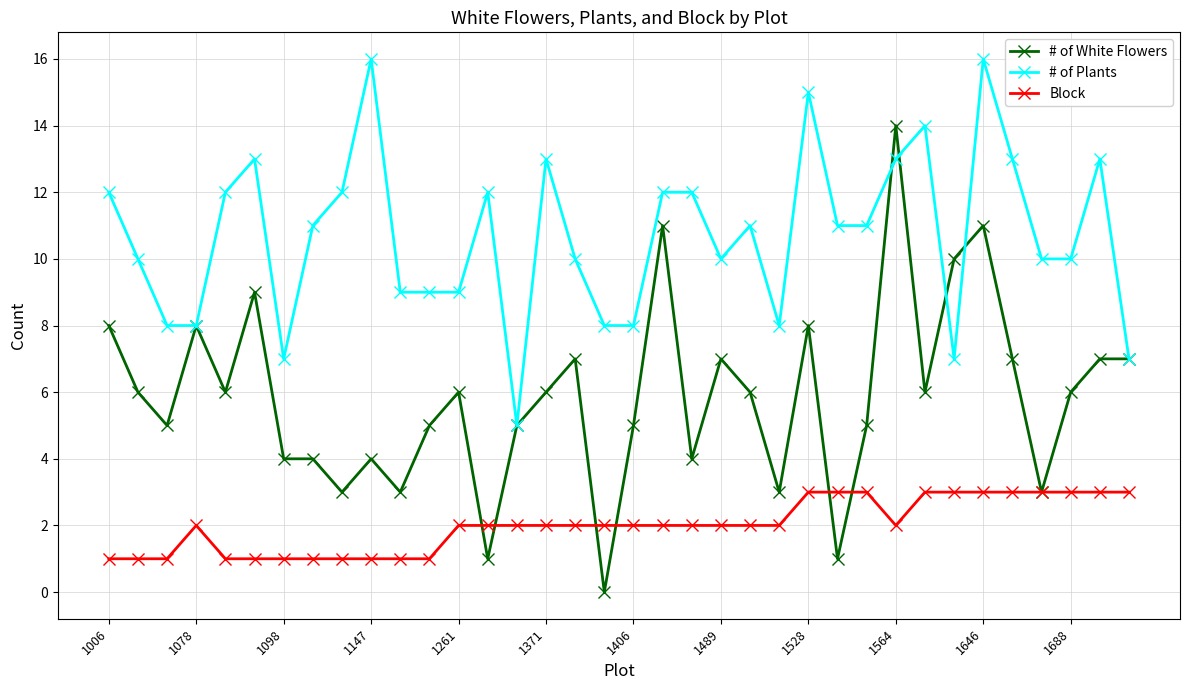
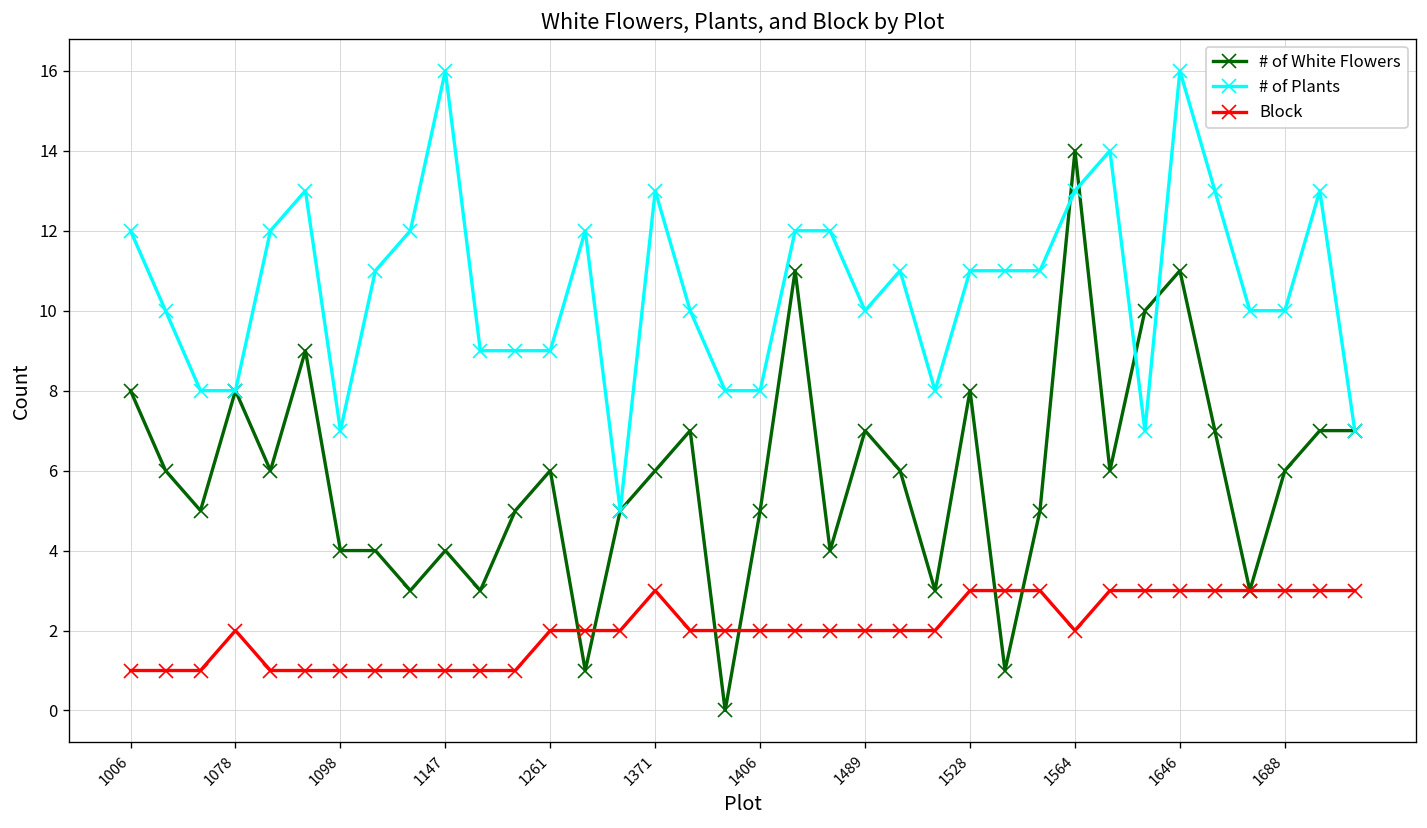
Block, 1371: 2 -> 3
# of Plants, 1528: 15 -> 11
